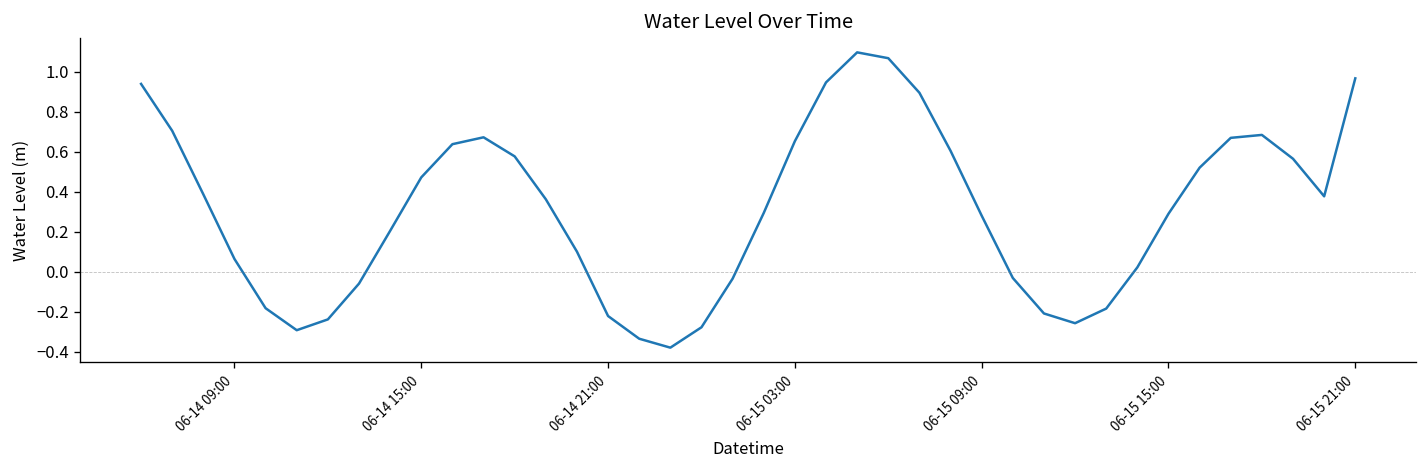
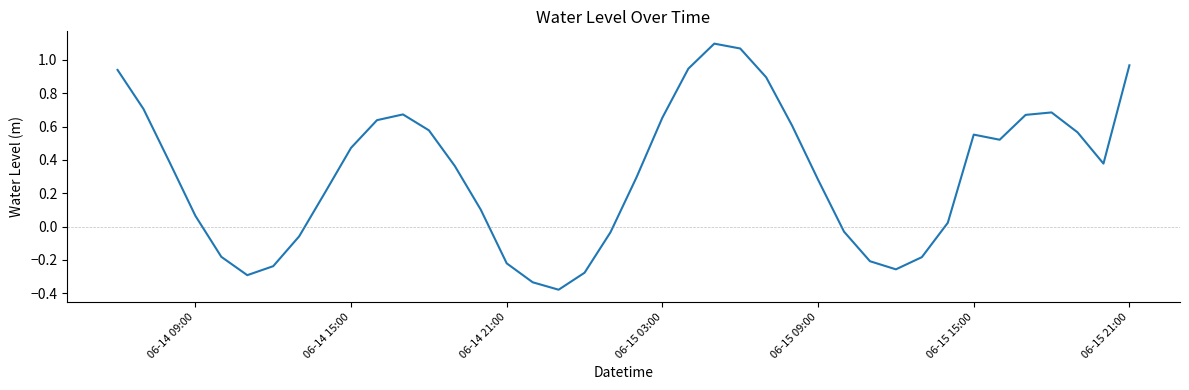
06-15 15:00: 0.29 -> 0.55
